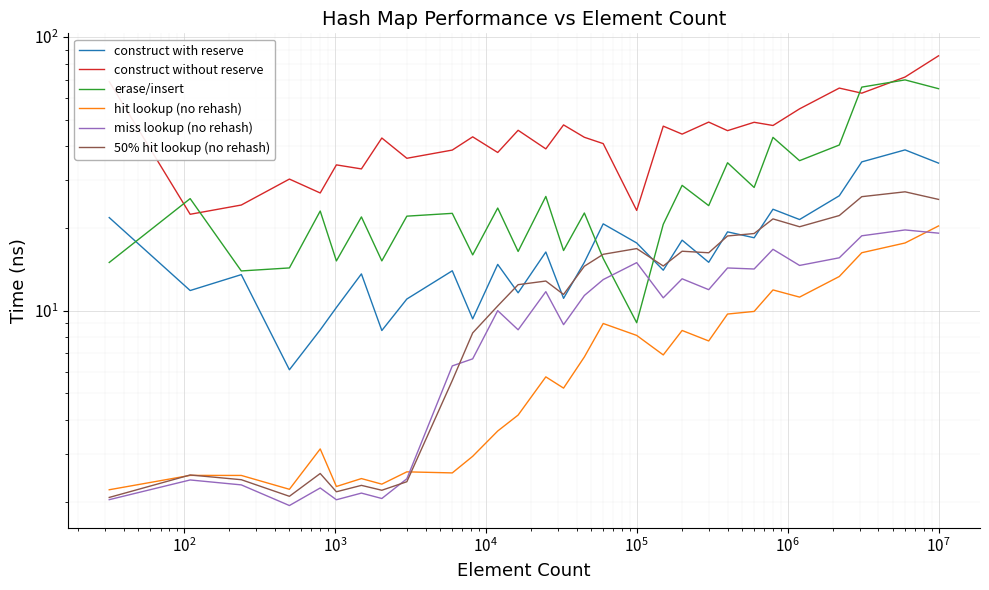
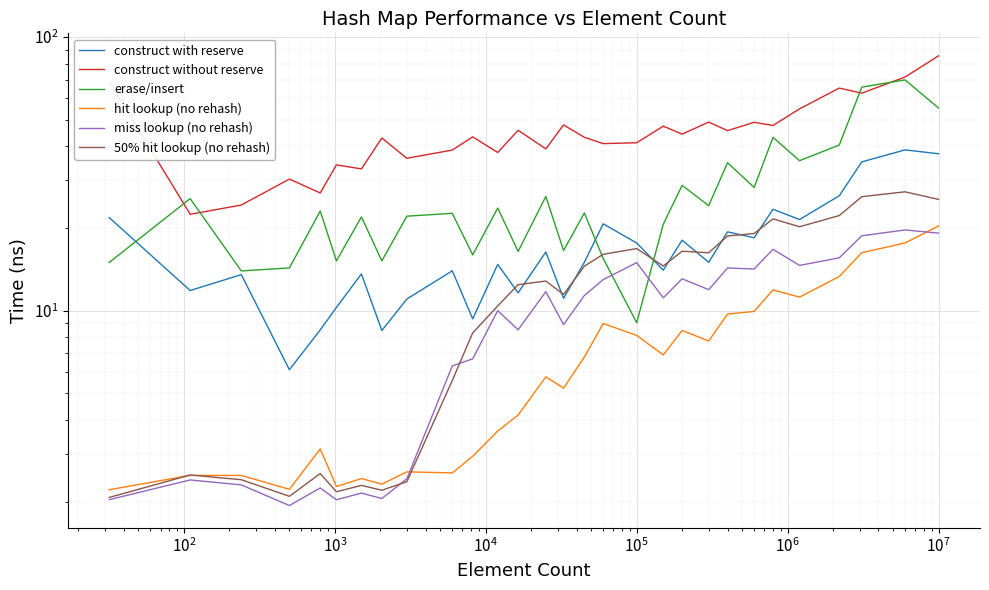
construct without reserve, 10^5: 23 -> 41
construct with reserve, 10^7: 35 -> 37
erase/insert, 10^7: 65 -> 55
